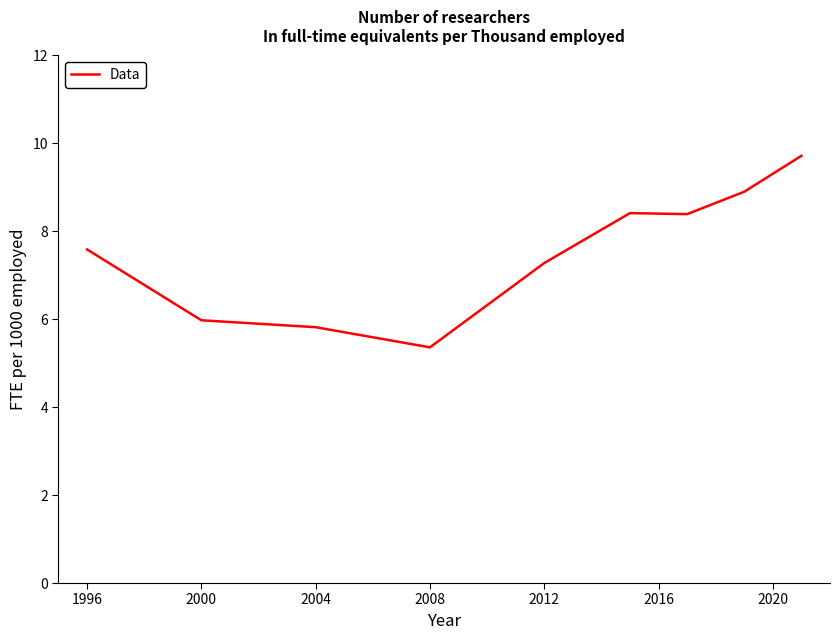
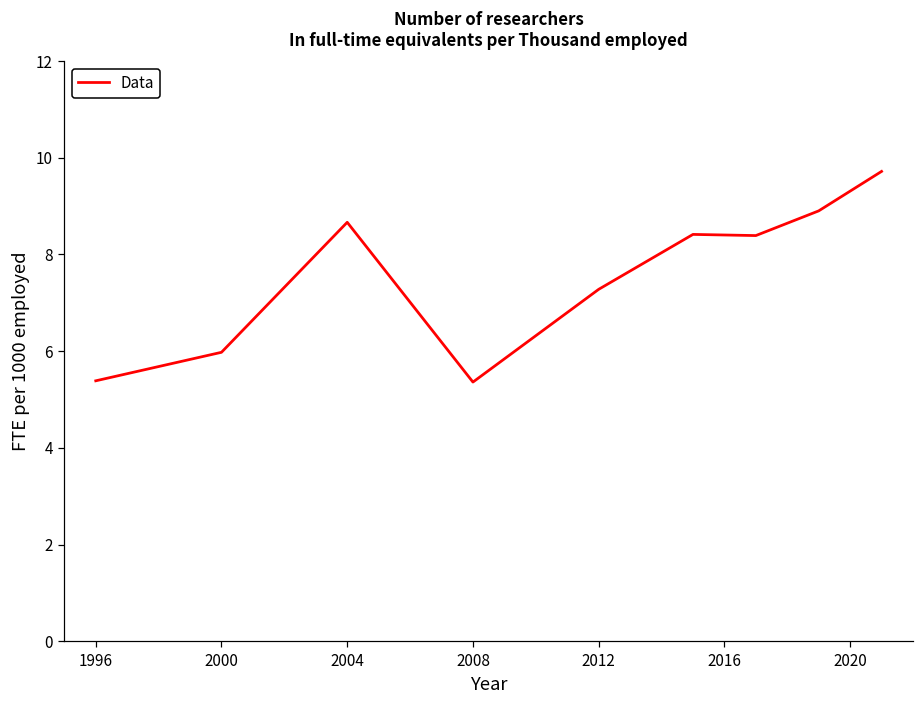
1996: 7.6 -> 5.4
2004: 5.8 -> 8.7
